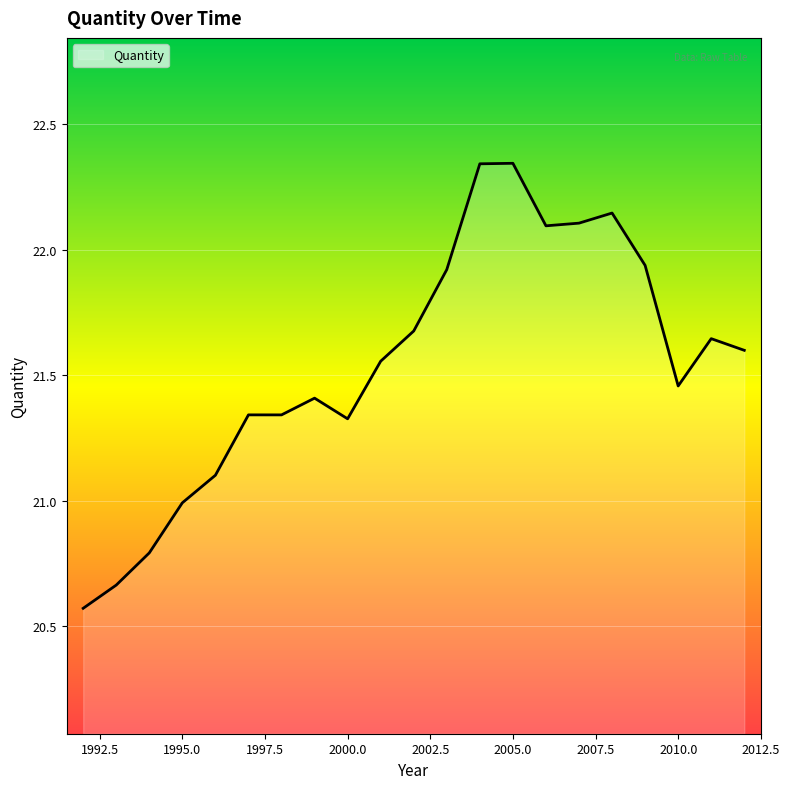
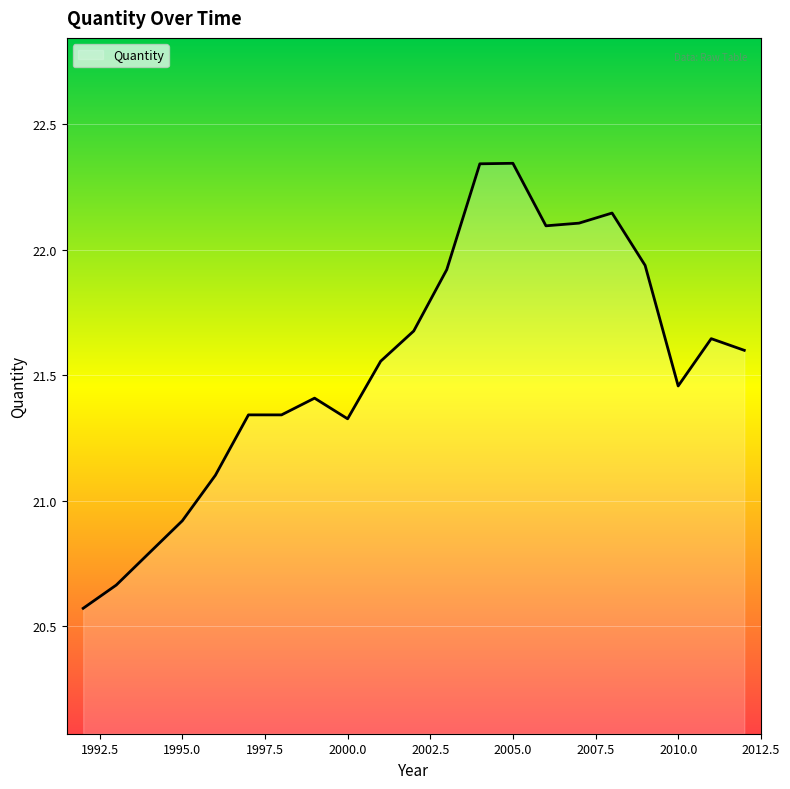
1995.0: 20.99 -> 20.92
